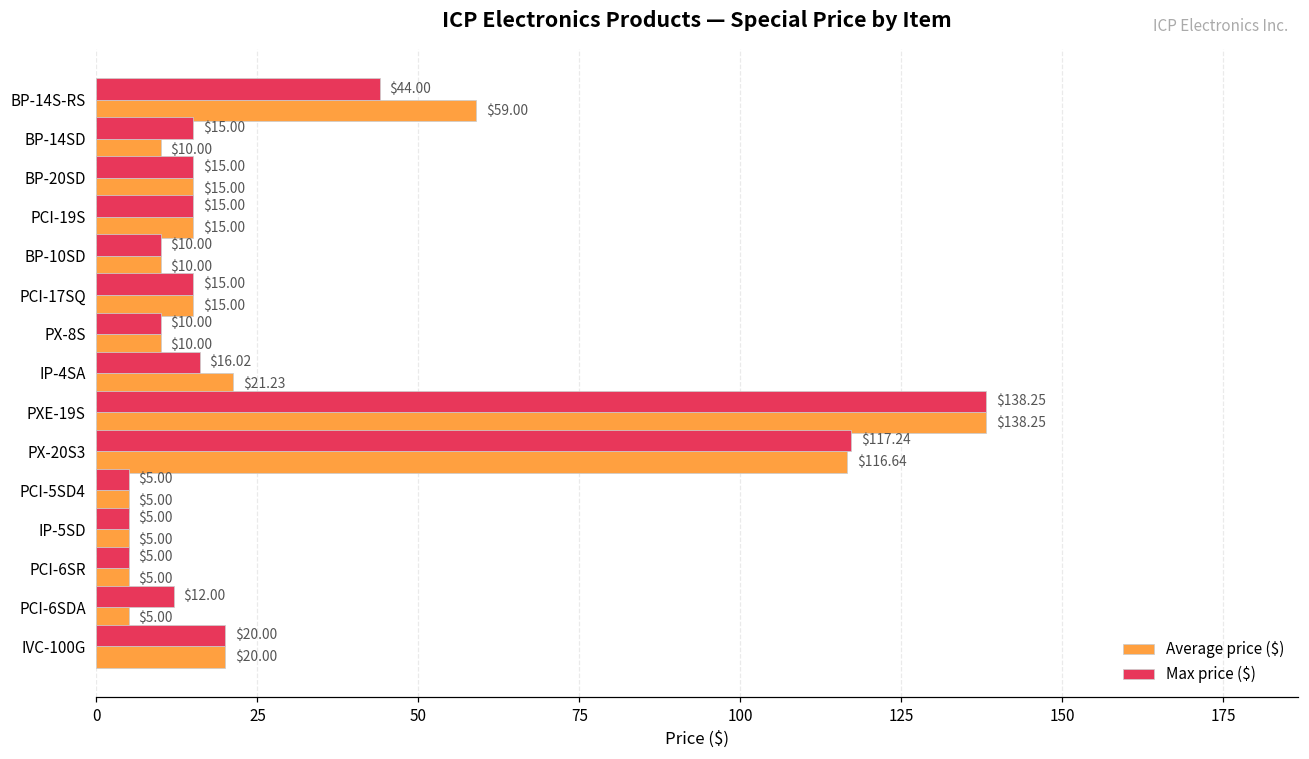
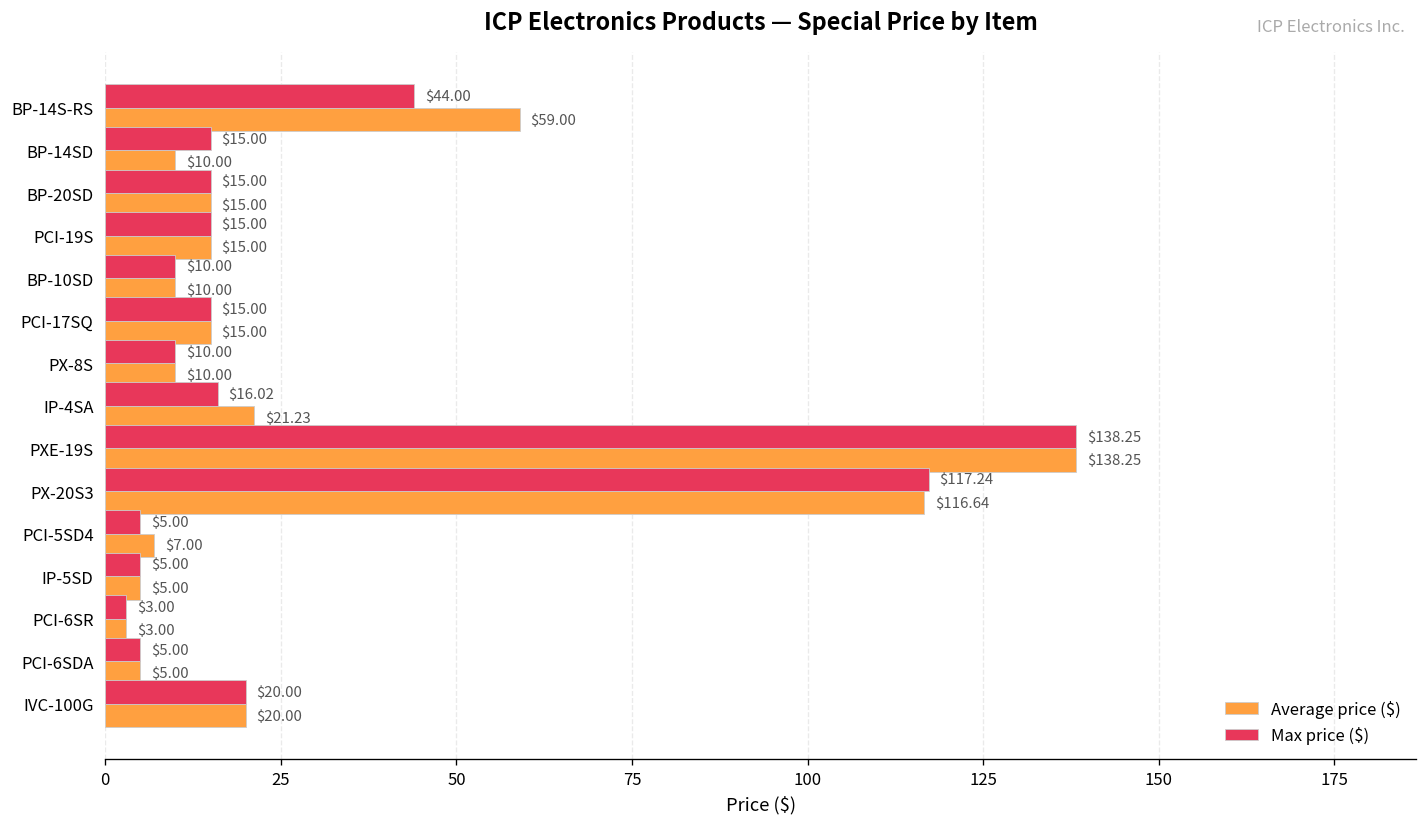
Average price ($), PCI-5SD4: $5.00 -> $7.00
Max price ($), PCI-6SR: $5.00 -> $3.00
Average price ($), PCI-6SR: $5.00 -> $3.00
Max price ($), PCI-6SDA: $12.00 -> $5.00
